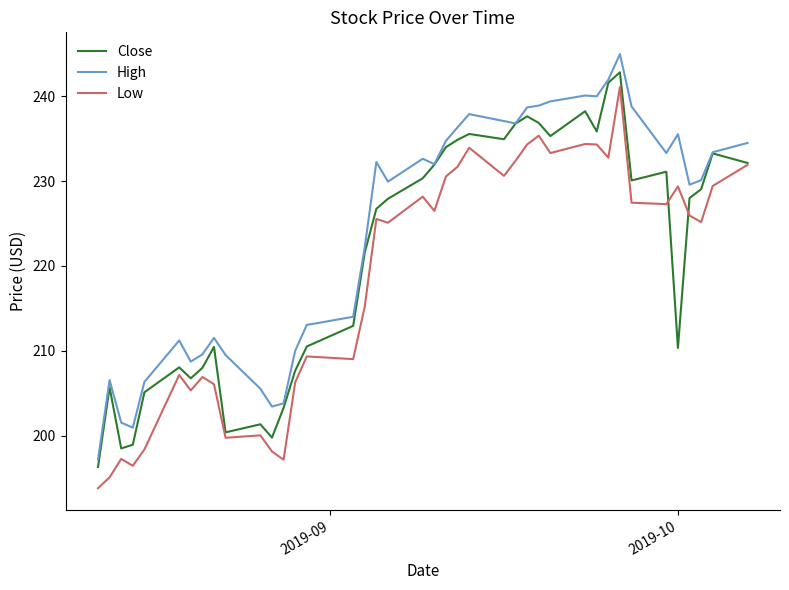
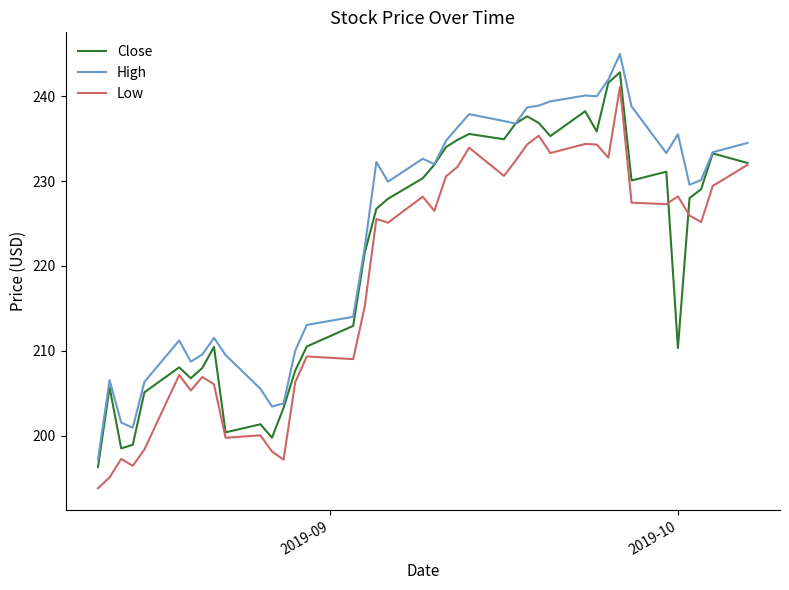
Low, 2019-10: 229 -> 228
